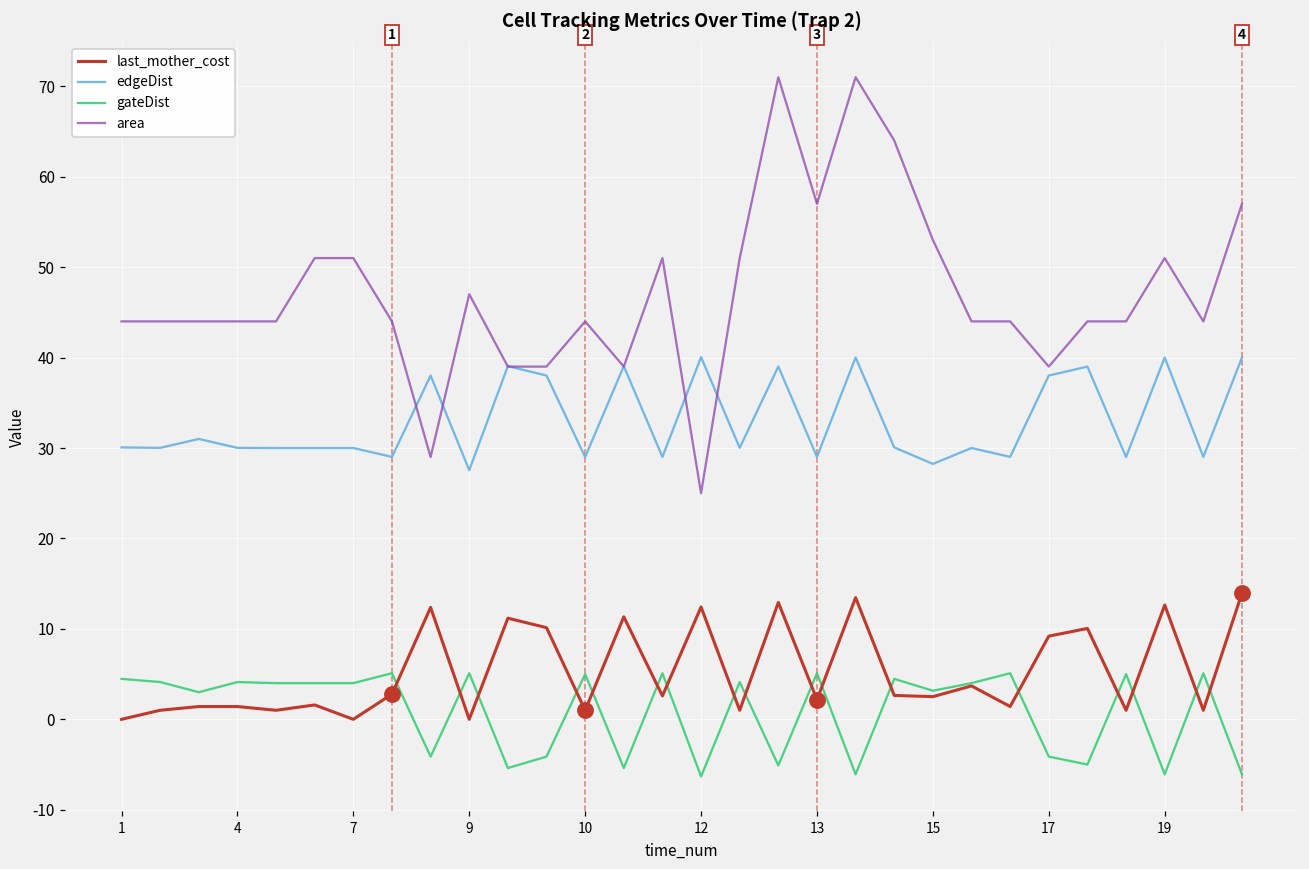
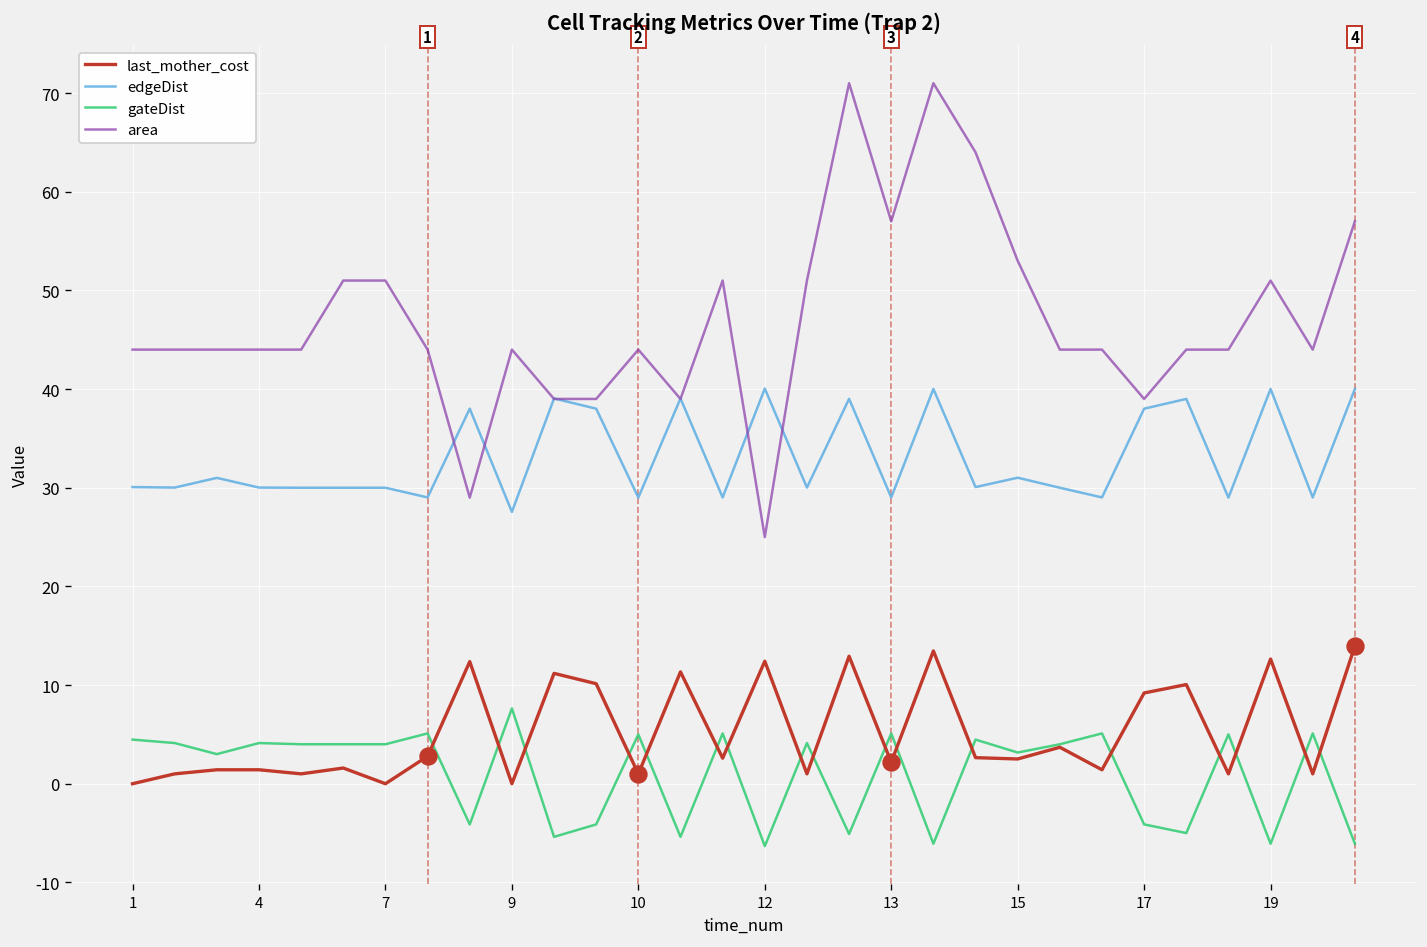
gateDist, 9: 5 -> 8
area, 9: 47 -> 44
edgeDist, 15: 28 -> 31
